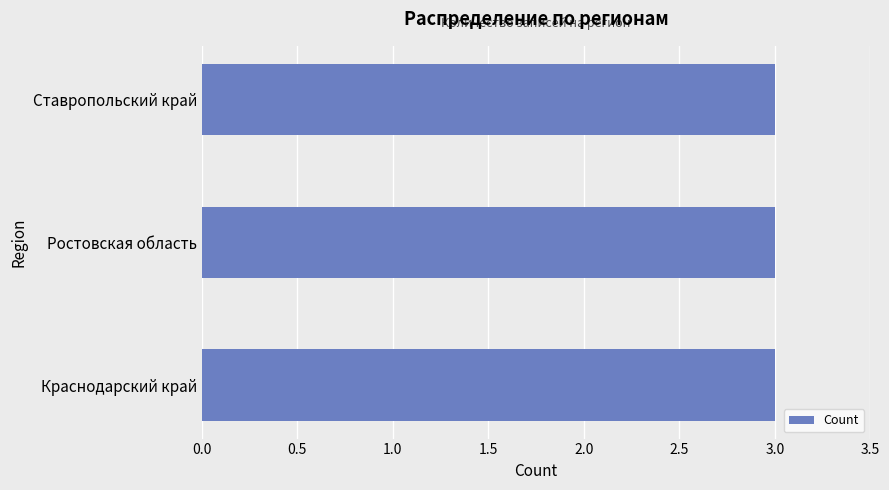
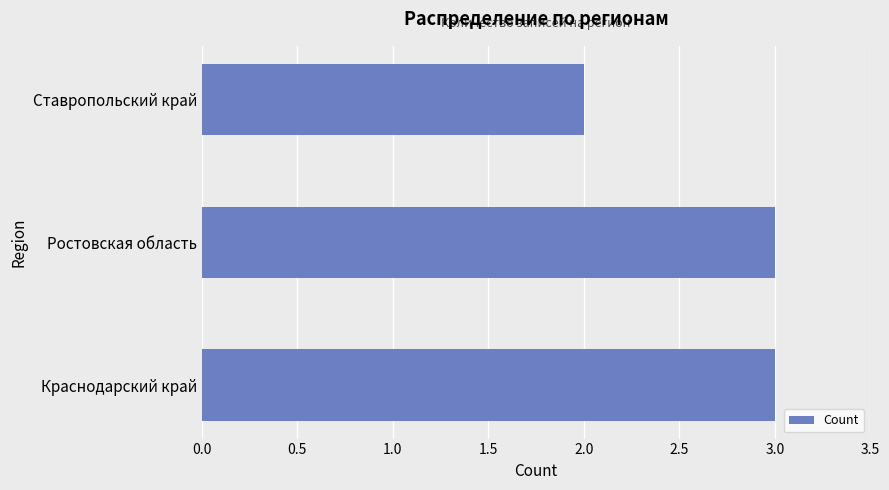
Ставропольский край: 3 -> 2
